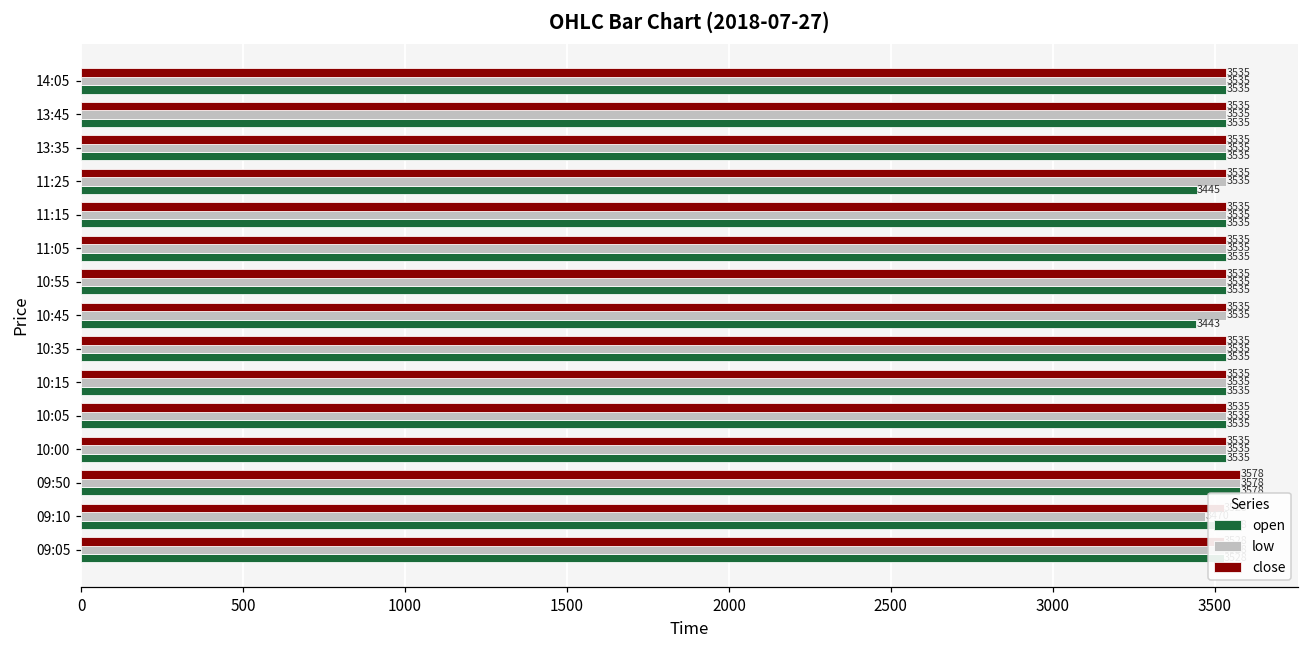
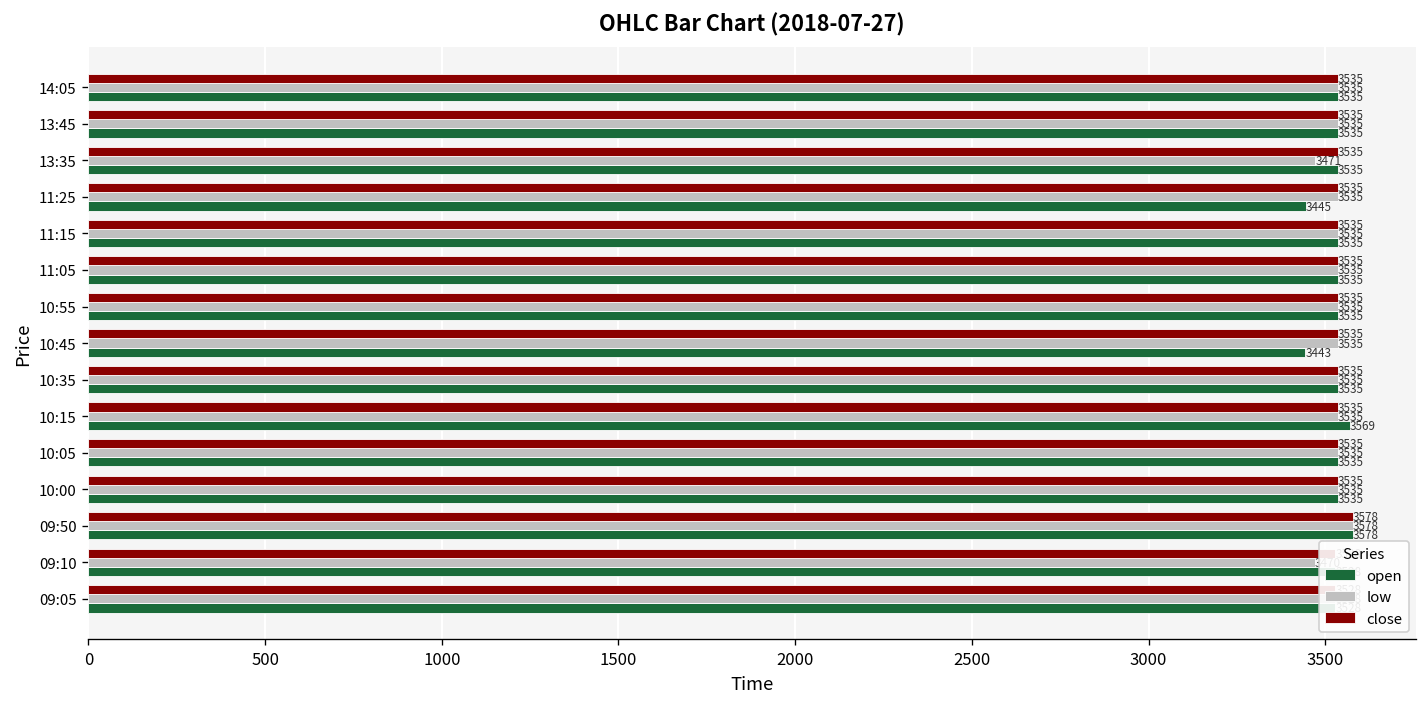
low, 13:35: 3535 -> 3471
open, 10:15: 3535 -> 3569
